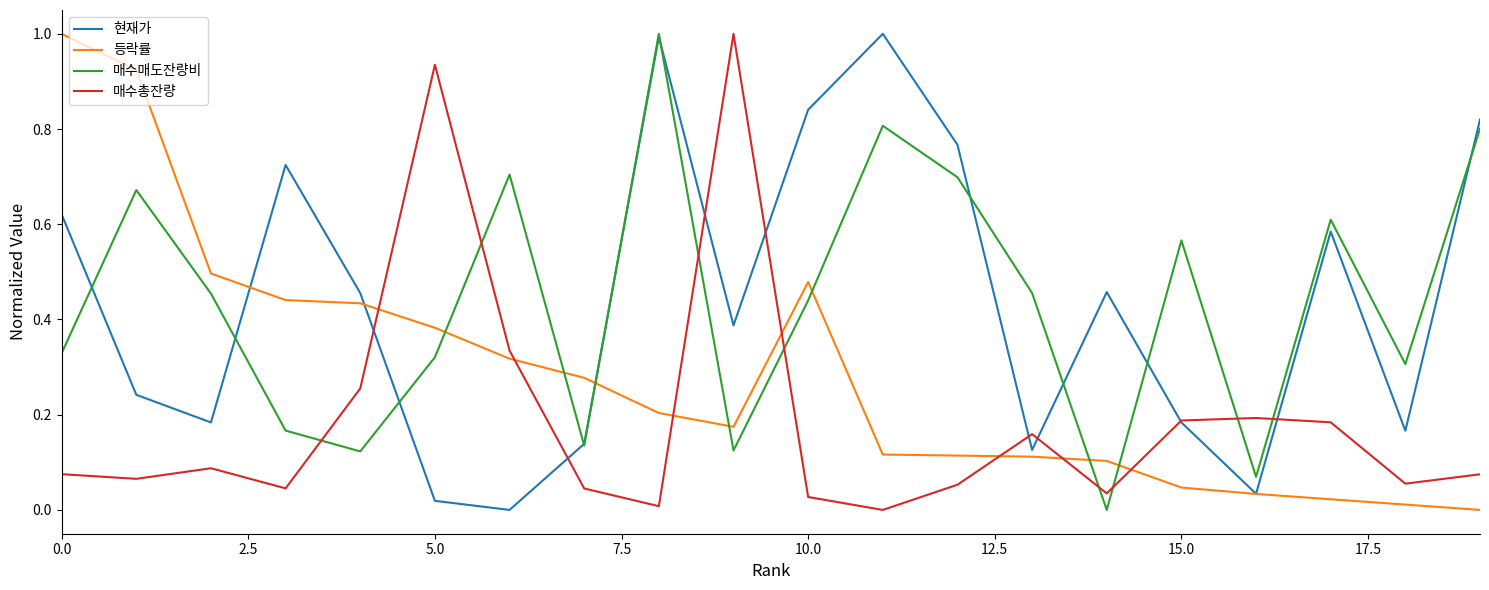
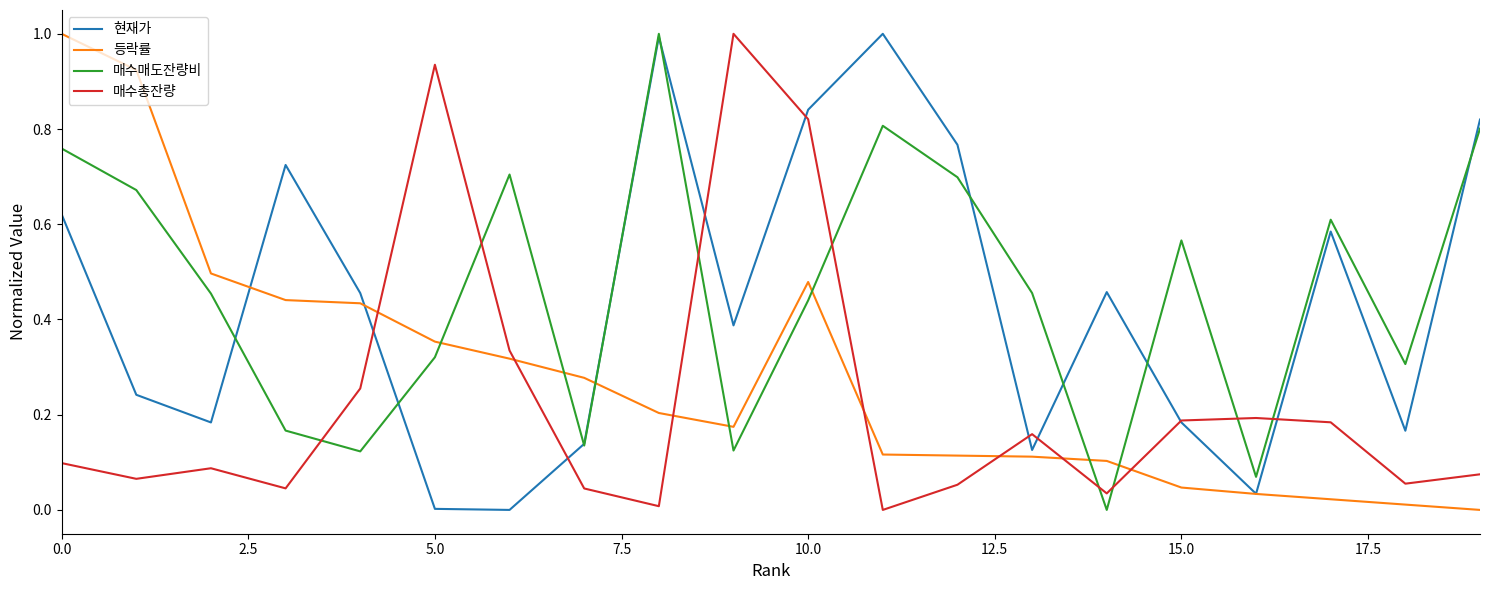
매수매도잔량비, 0.0: 0.33 -> 0.76
매수총잔량, 0.0: 0.08 -> 0.10
현재가, 5.0: 0.02 -> 0.00
등락률, 5.0: 0.38 -> 0.35
매수총잔량, 10.0: 0.03 -> 0.82
